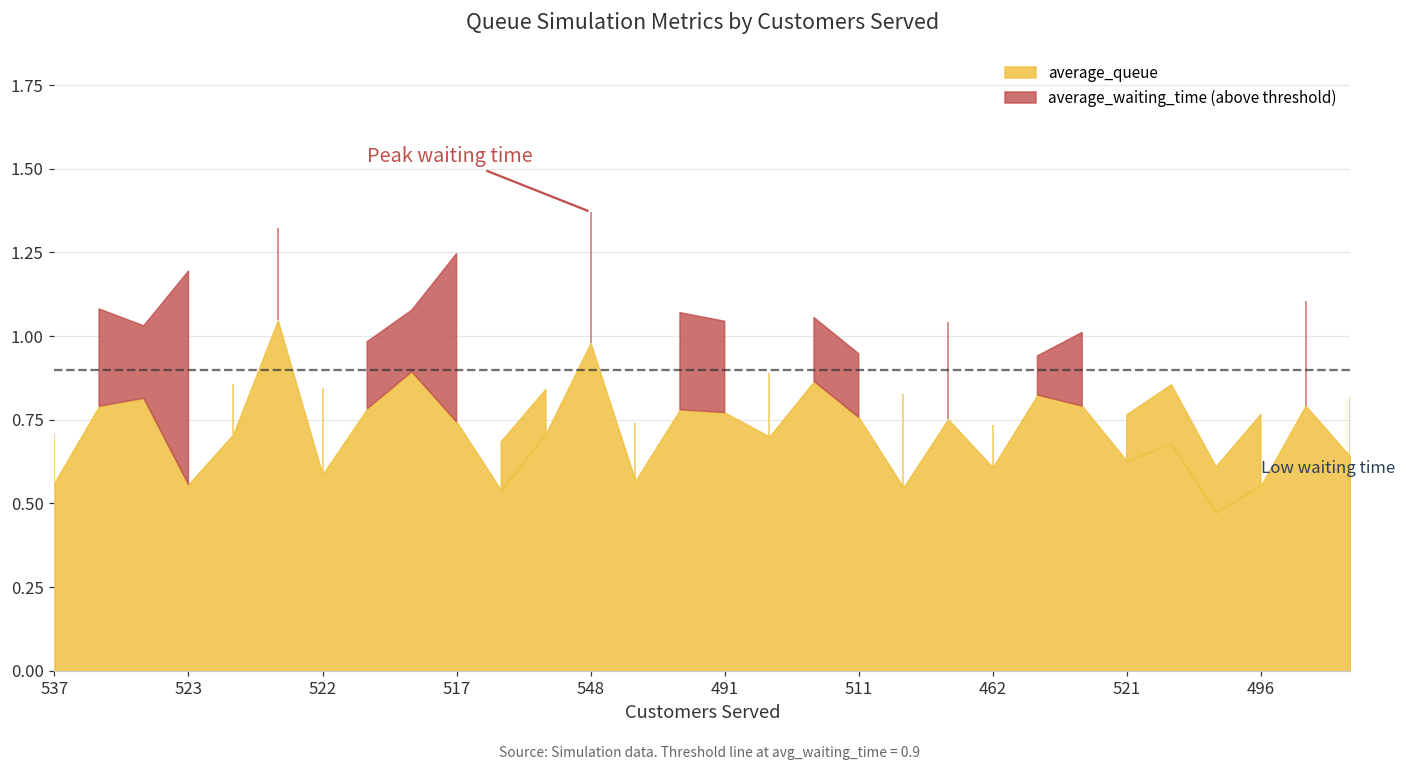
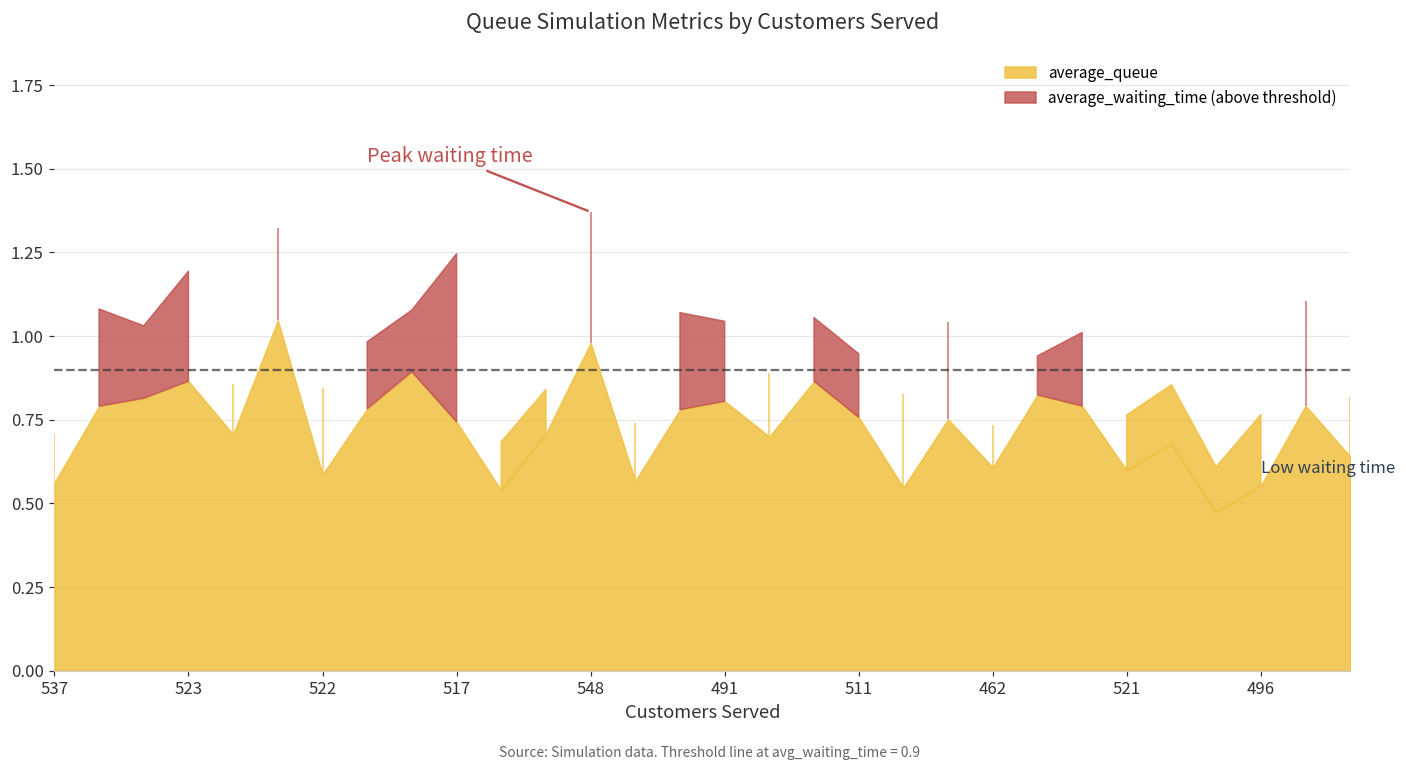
523: 0.56 -> 0.87
491: 0.77 -> 0.81
521: 0.63 -> 0.60
